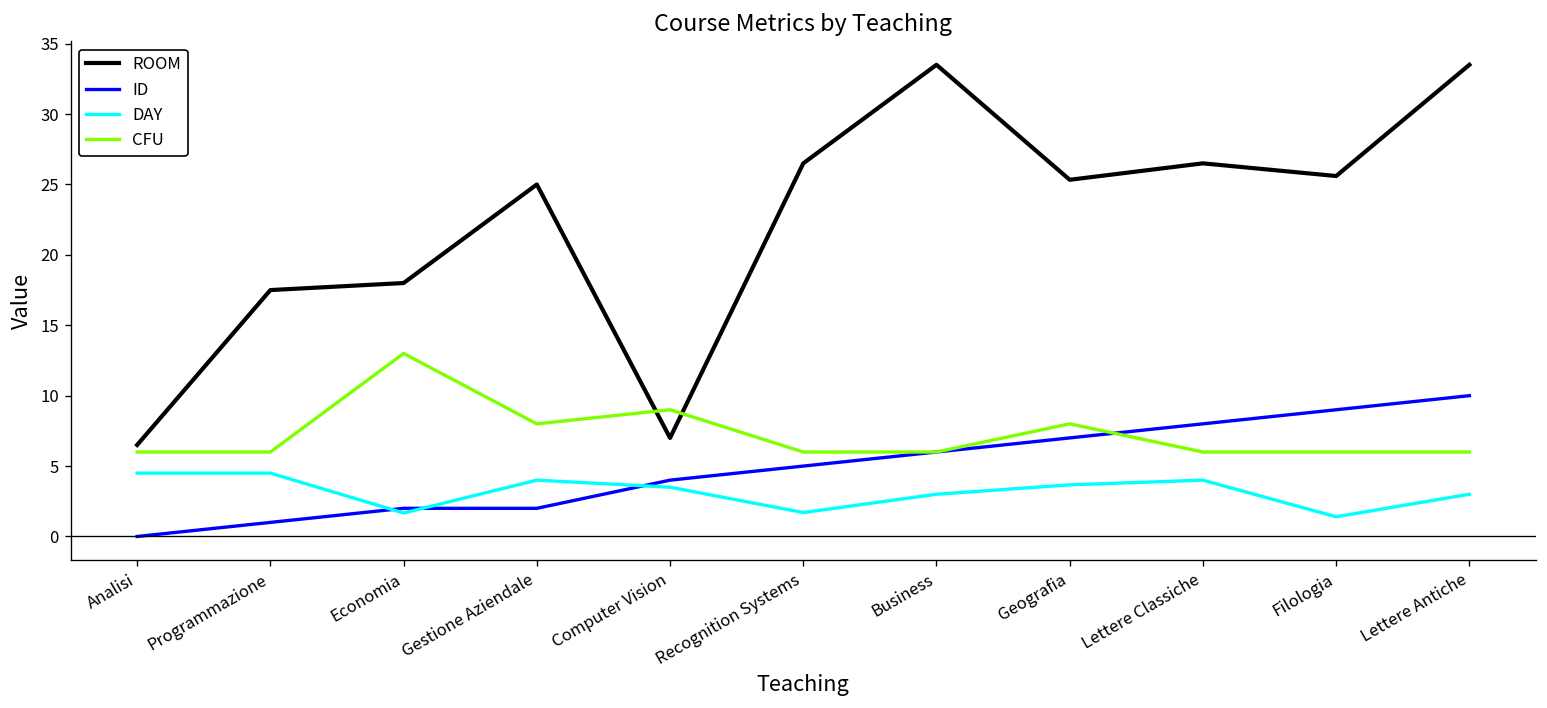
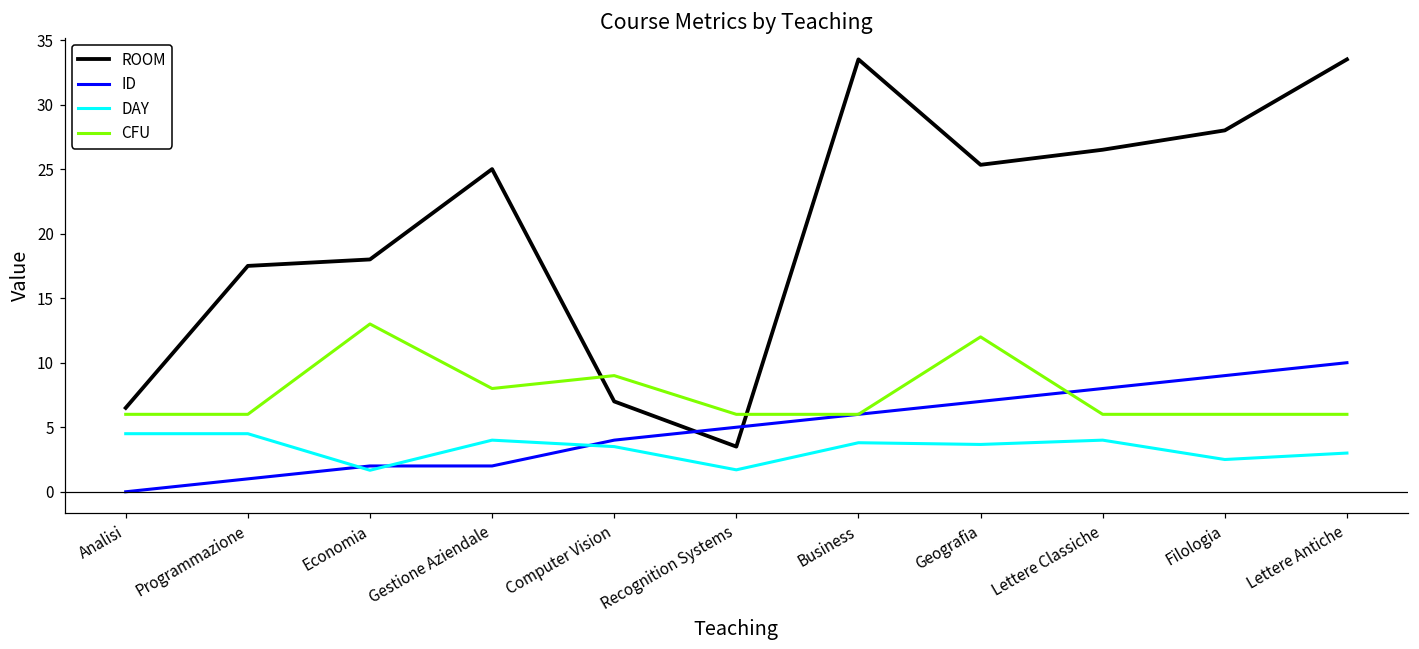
ROOM, Recognition Systems: 26.5 -> 3.5
DAY, Business: 3.0 -> 3.8
CFU, Geografia: 8 -> 12
ROOM, Filologia: 25.6 -> 28.0
DAY, Filologia: 1.4 -> 2.5
